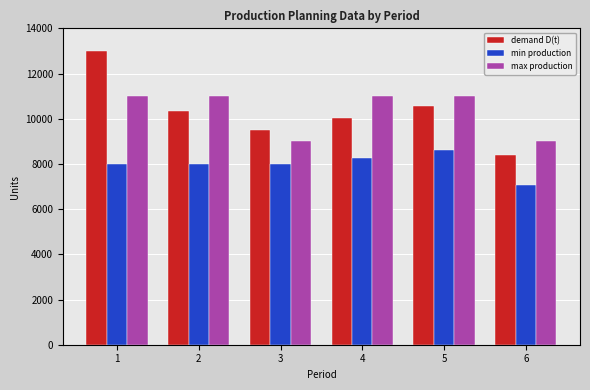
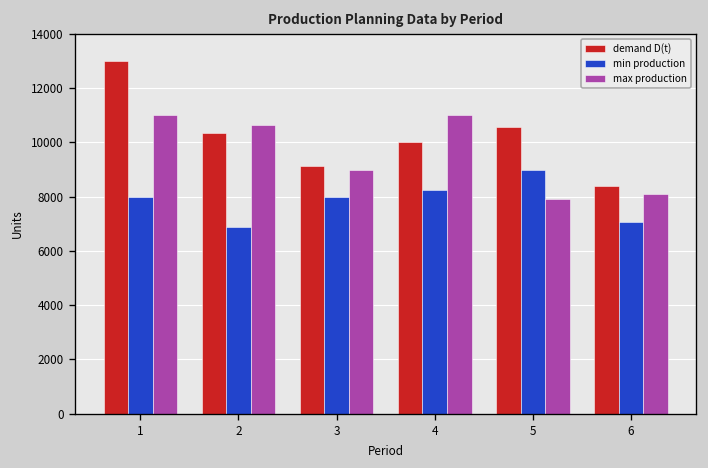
min production, 2: 8000 -> 6900
max production, 2: 11000 -> 10600
demand D(t), 3: 9500 -> 9100
min production, 5: 8600 -> 9000
max production, 5: 11000 -> 7900
max production, 6: 9000 -> 8100
